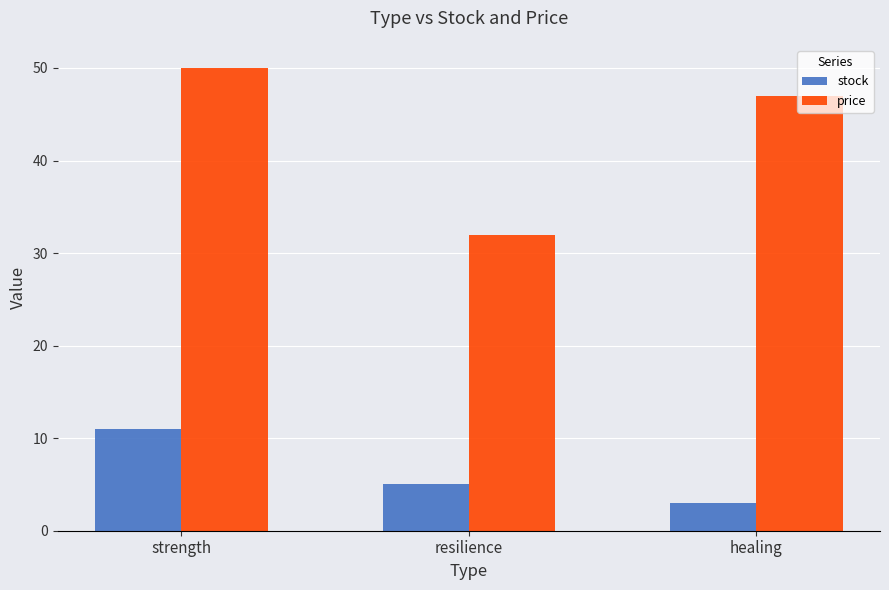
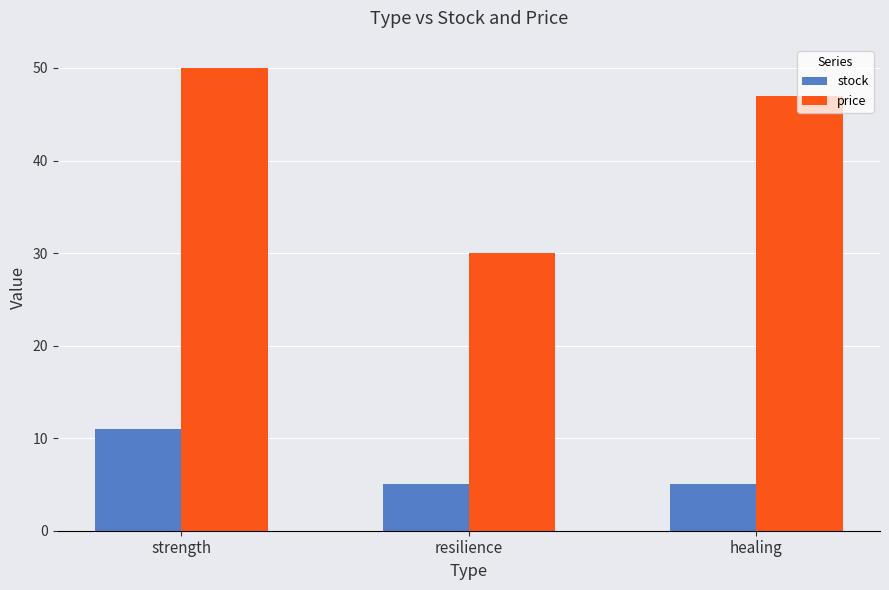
price, resilience: 32 -> 30
stock, healing: 3 -> 5
